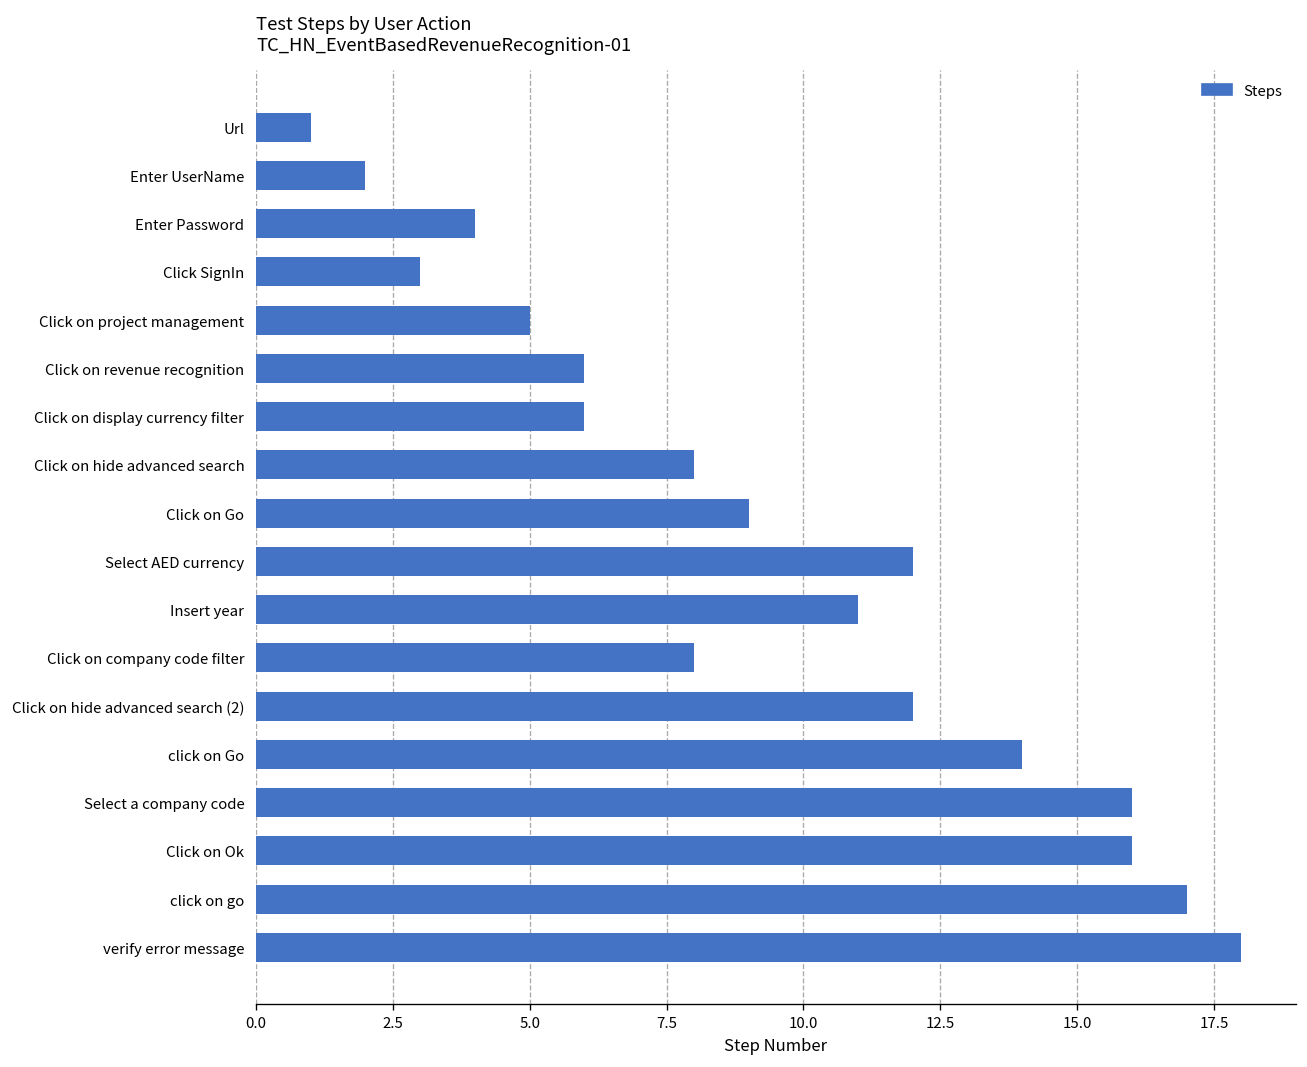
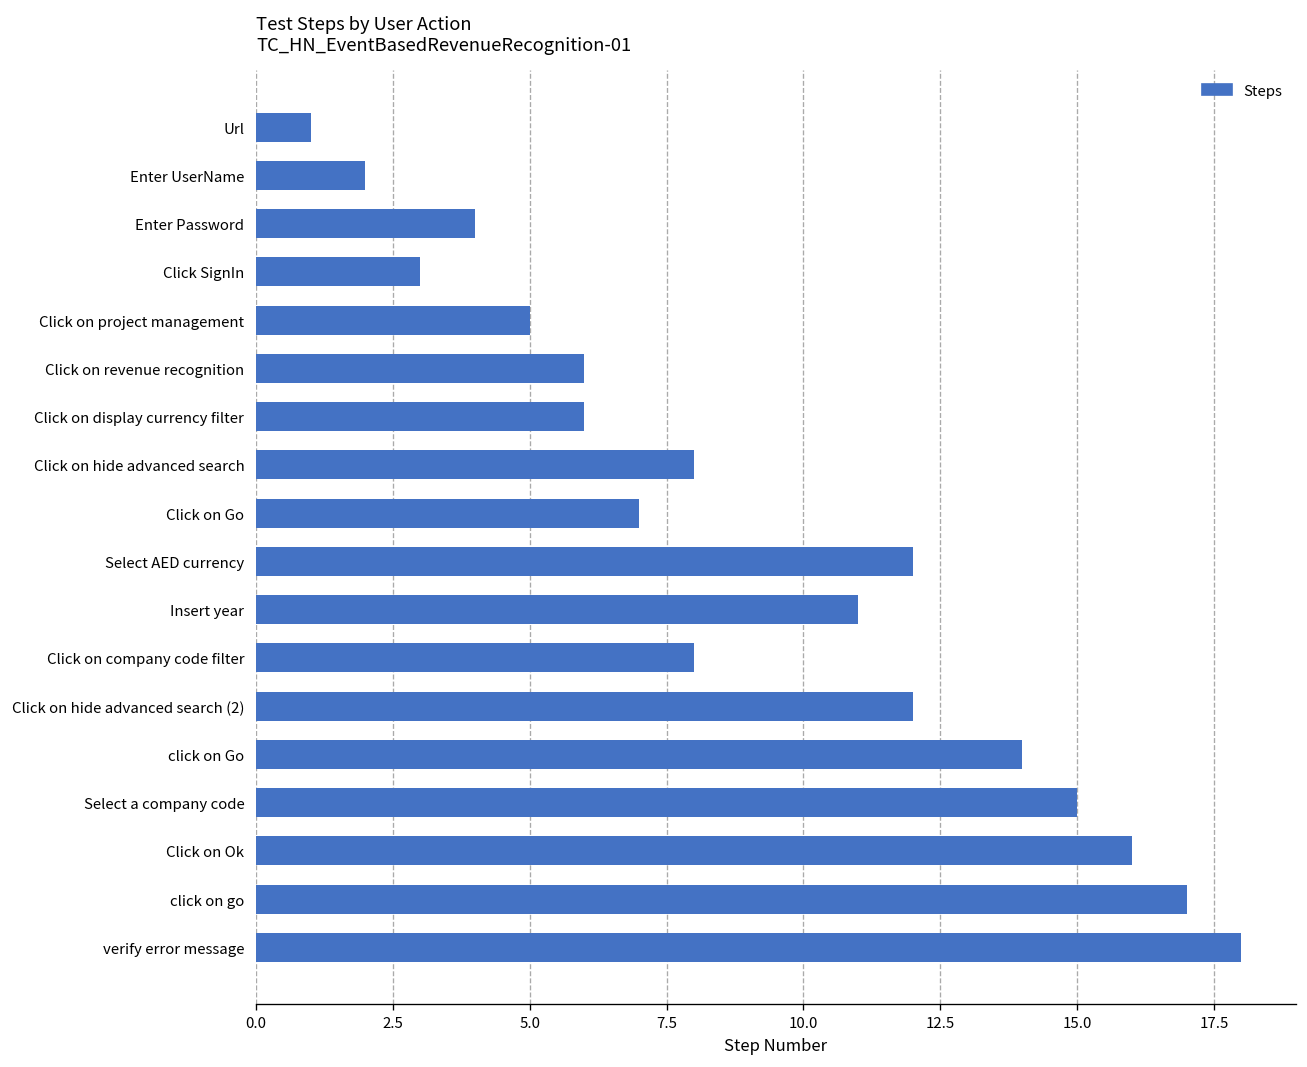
Click on Go: 9 -> 7
Select a company code: 16 -> 15
